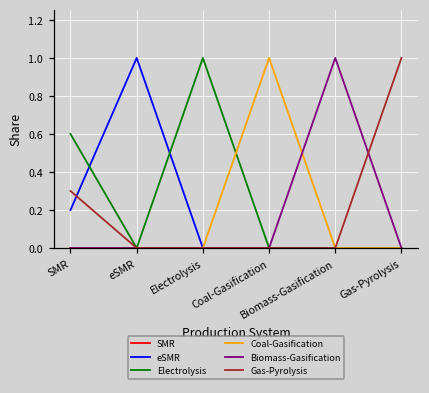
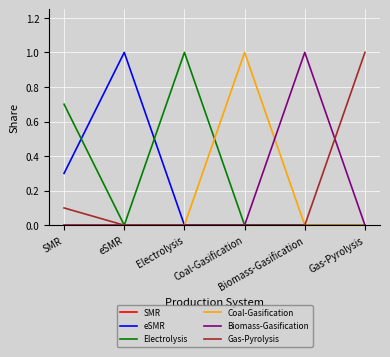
eSMR, SMR: 0.2 -> 0.3
Electrolysis, SMR: 0.6 -> 0.7
Gas-Pyrolysis, SMR: 0.3 -> 0.1
